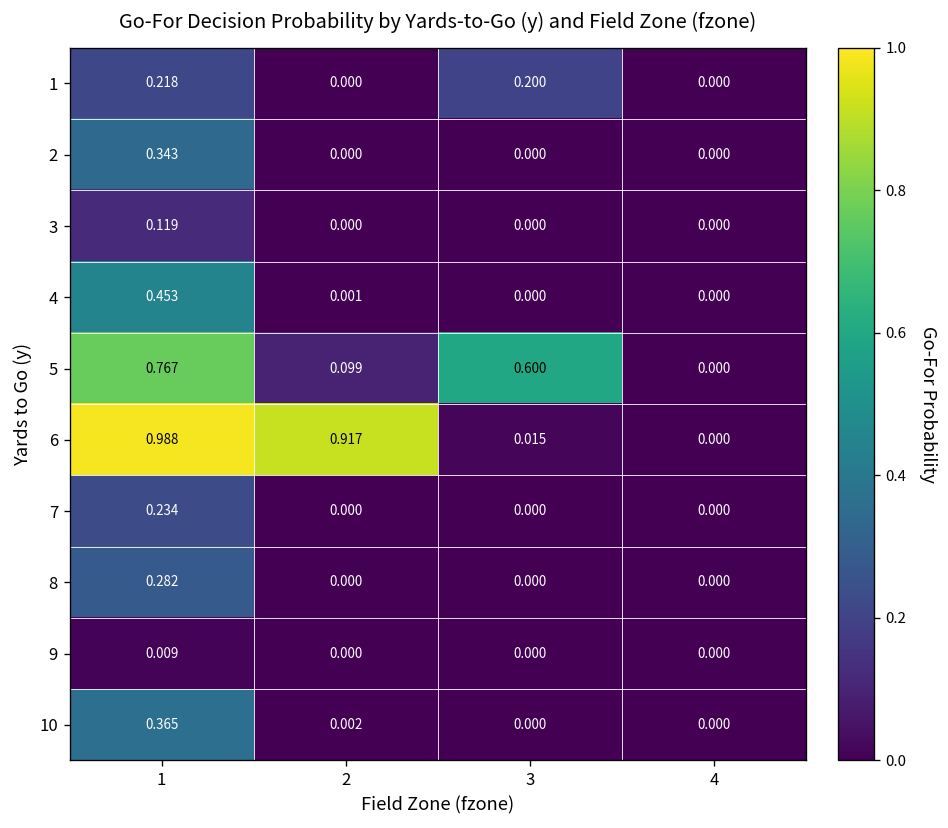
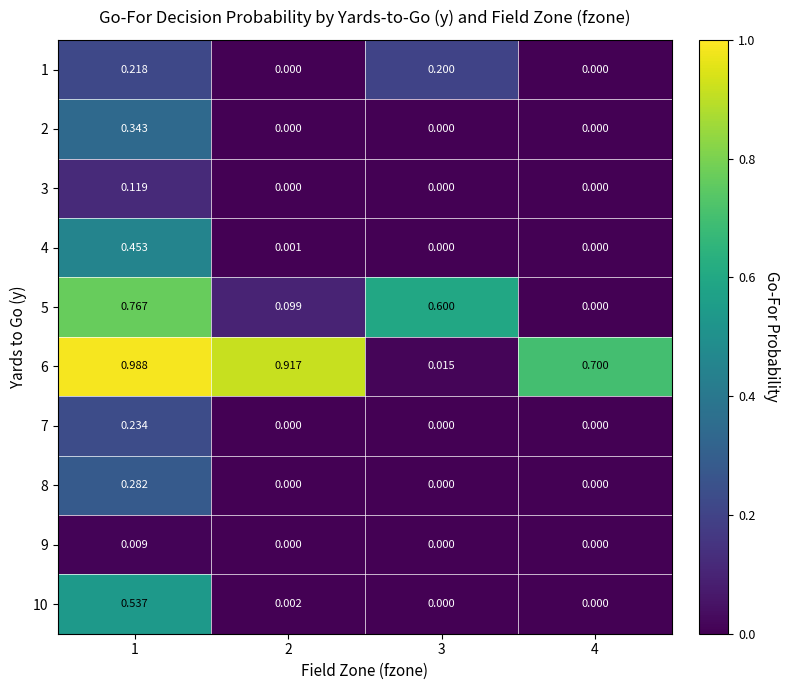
6, 4: 0.000 -> 0.700
10, 1: 0.365 -> 0.537
